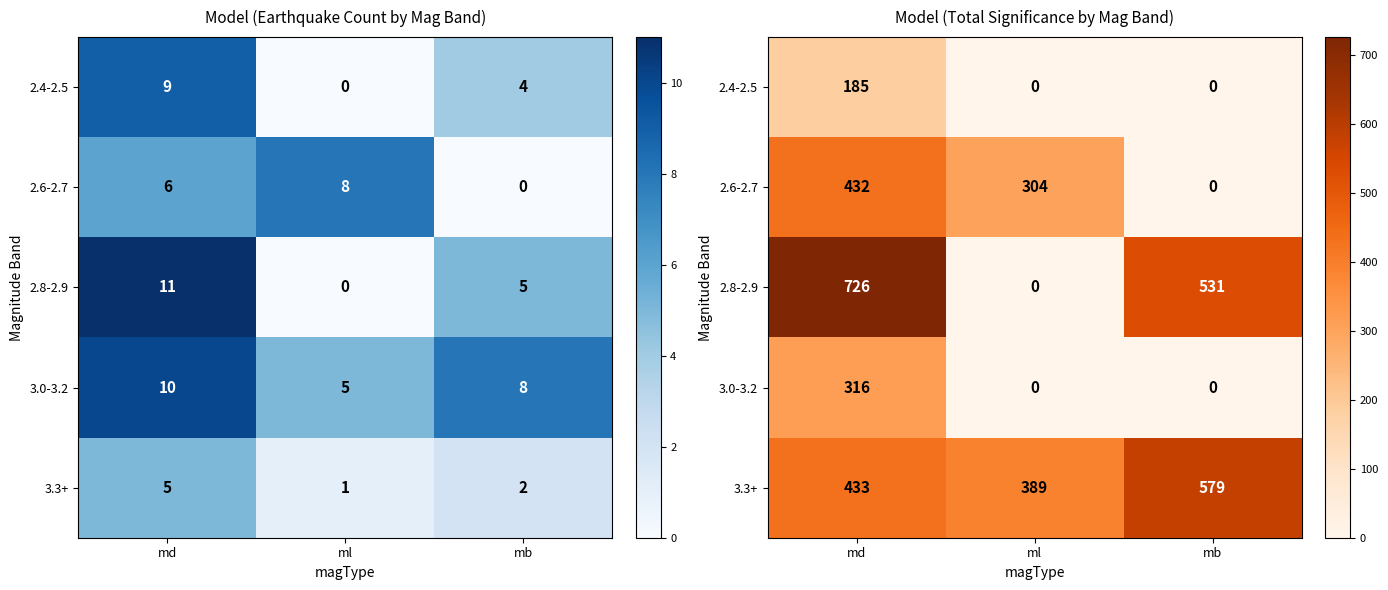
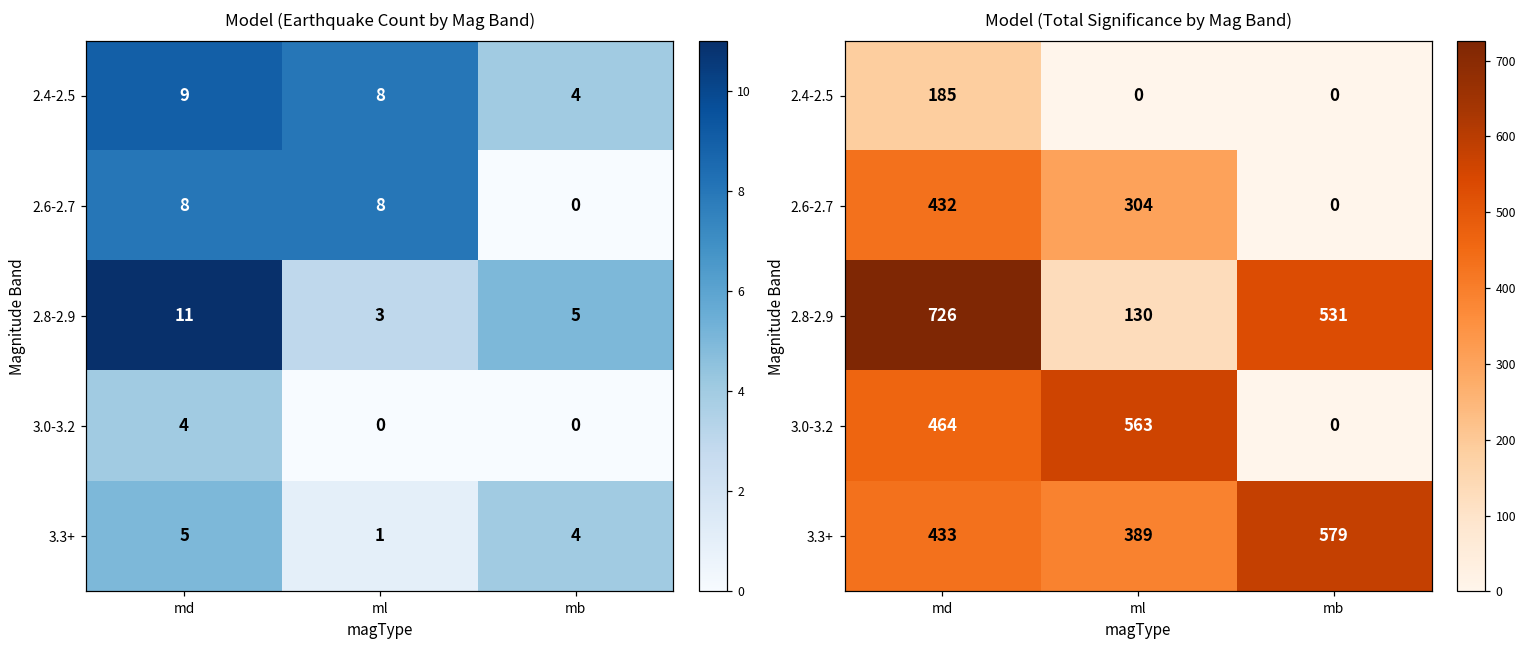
Model (Earthquake Count by Mag Band), 2.4-2.5, ml: 0 -> 8
Model (Earthquake Count by Mag Band), 2.6-2.7, md: 6 -> 8
Model (Earthquake Count by Mag Band), 2.8-2.9, ml: 0 -> 3
Model (Earthquake Count by Mag Band), 3.0-3.2, md: 10 -> 4
Model (Earthquake Count by Mag Band), 3.0-3.2, ml: 5 -> 0
Model (Earthquake Count by Mag Band), 3.0-3.2, mb: 8 -> 0
Model (Earthquake Count by Mag Band), 3.3+, mb: 2 -> 4
Model (Total Significance by Mag Band), 2.8-2.9, ml: 0 -> 130
Model (Total Significance by Mag Band), 3.0-3.2, md: 316 -> 464
Model (Total Significance by Mag Band), 3.0-3.2, ml: 0 -> 563
